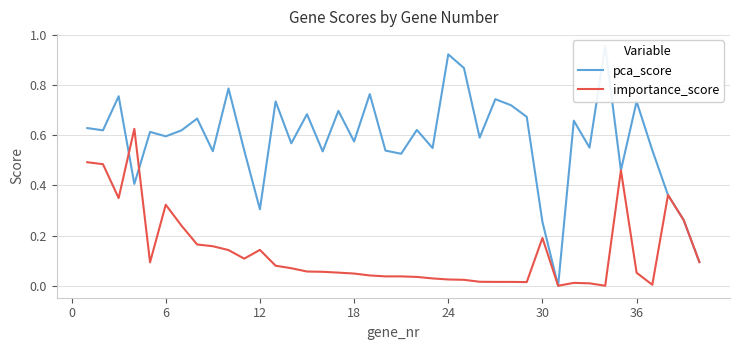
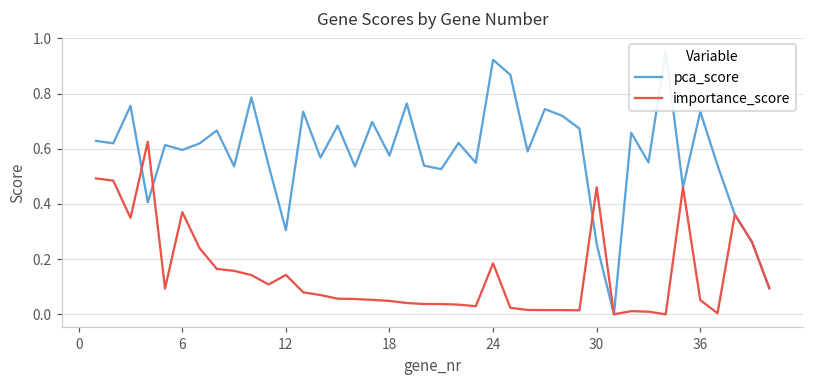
importance_score, 6: 0.32 -> 0.37
importance_score, 24: 0.02 -> 0.18
importance_score, 30: 0.19 -> 0.46
